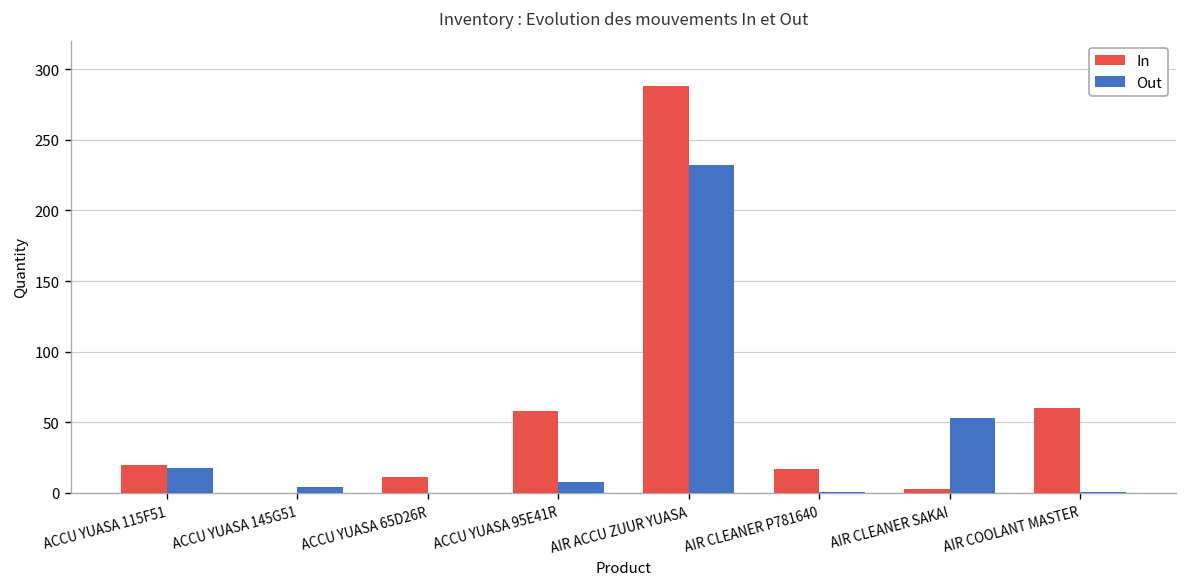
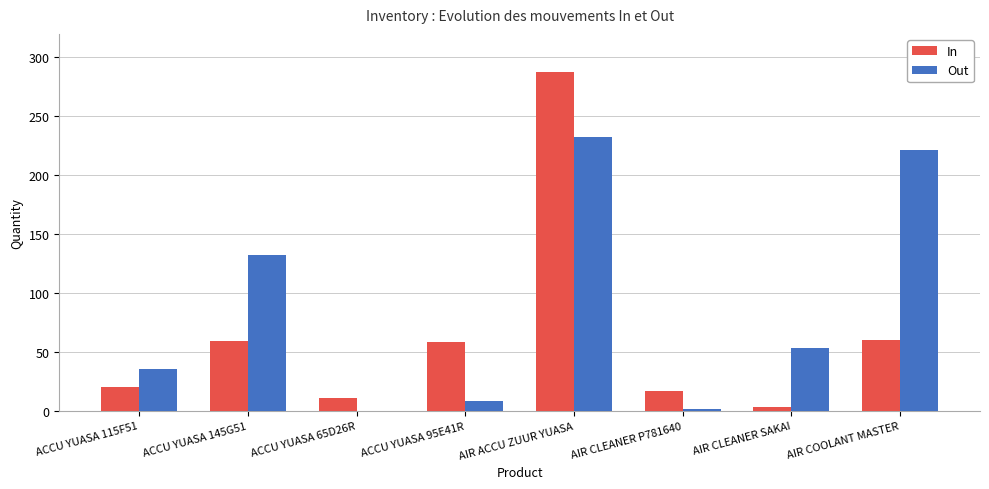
Out, ACCU YUASA 115F51: 18 -> 35
In, ACCU YUASA 145G51: 0 -> 59
Out, ACCU YUASA 145G51: 4 -> 132
Out, AIR COOLANT MASTER: 1 -> 221
